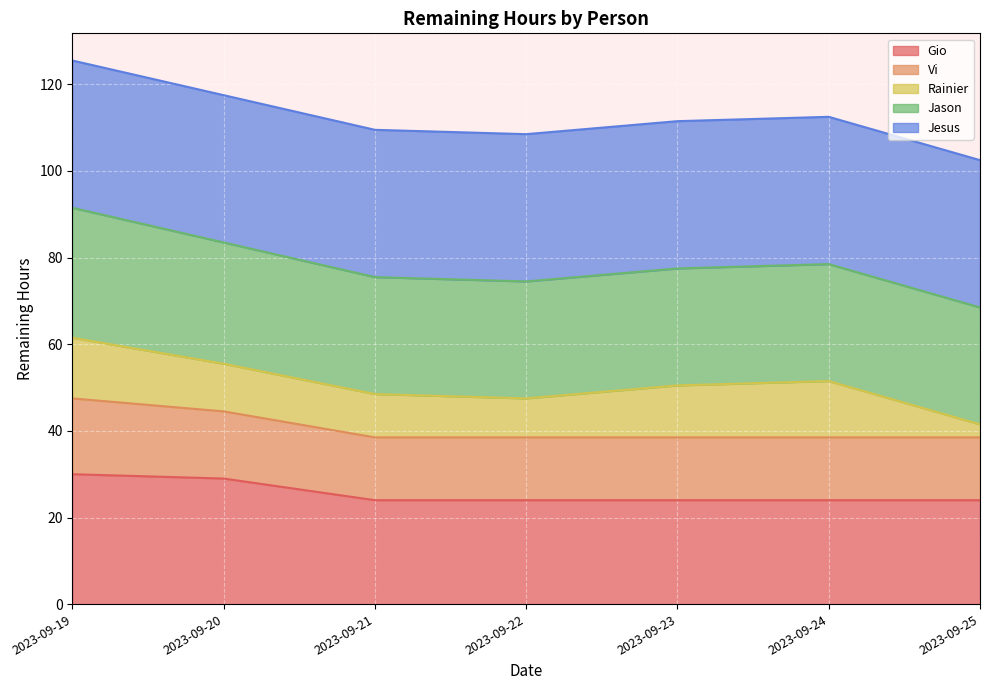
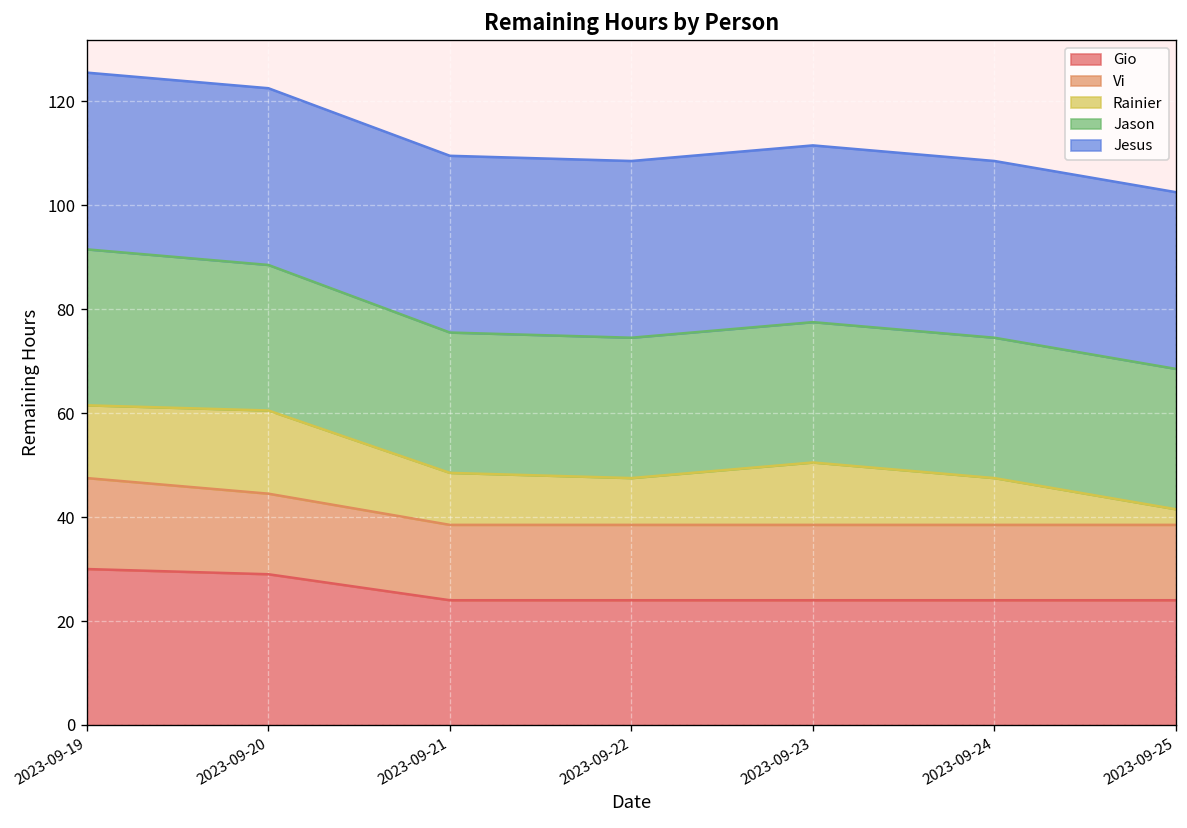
Rainier, 2023-09-20: 11 -> 16
Rainier, 2023-09-24: 13 -> 9
